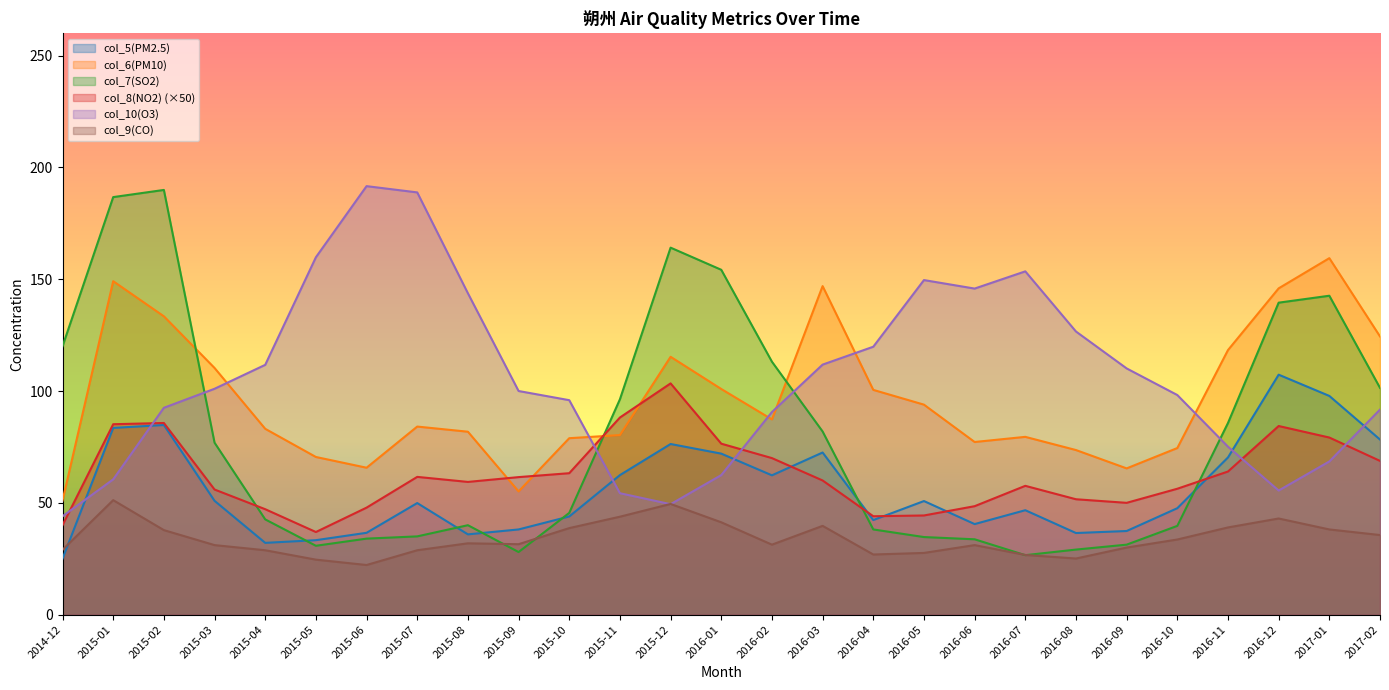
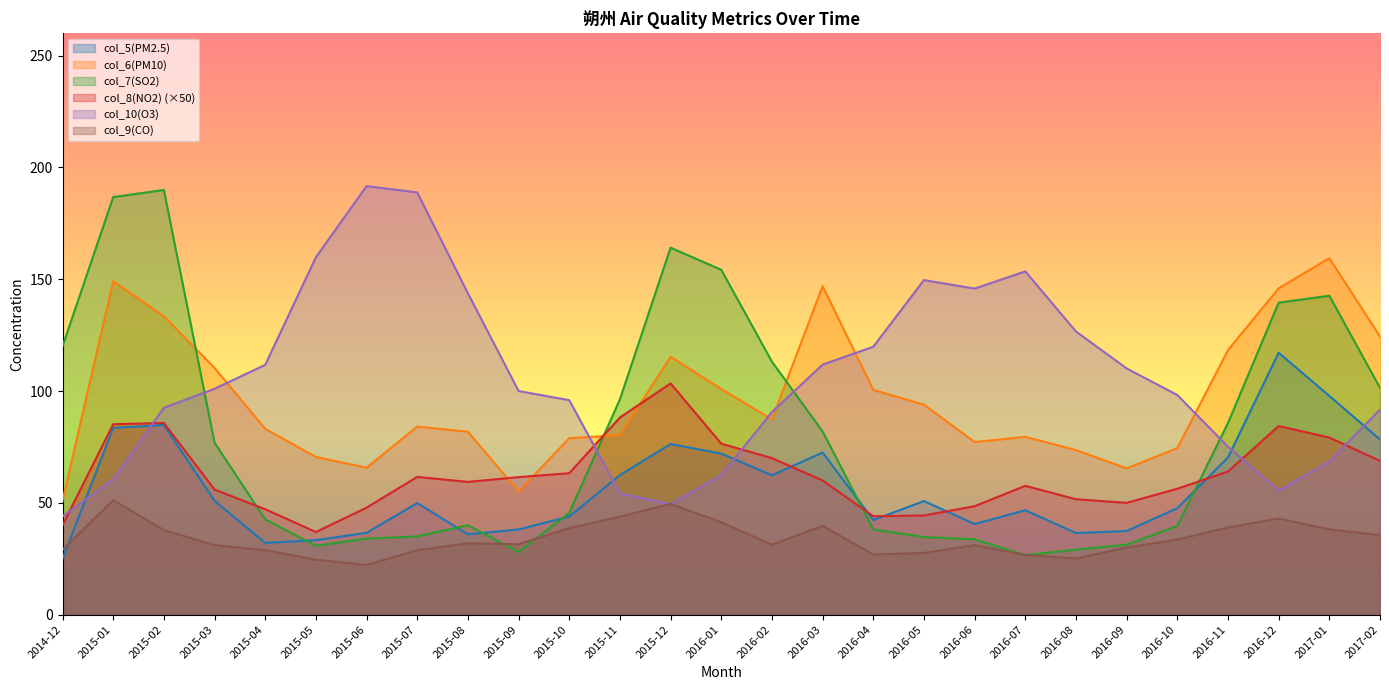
col_5(PM2.5), 2016-12: 107 -> 117
